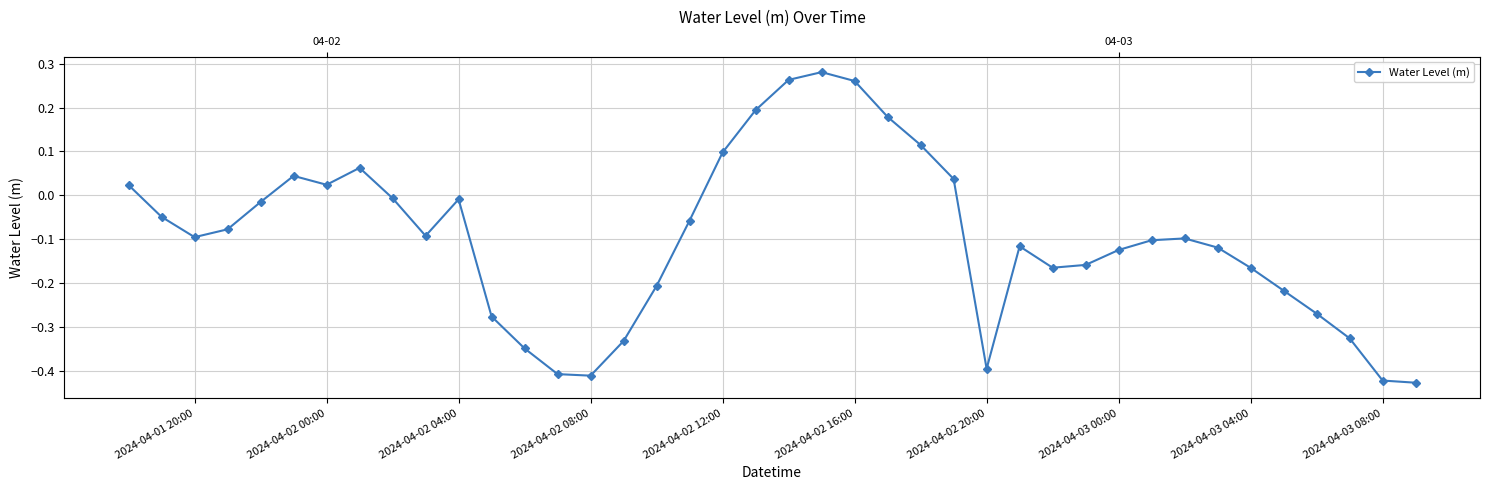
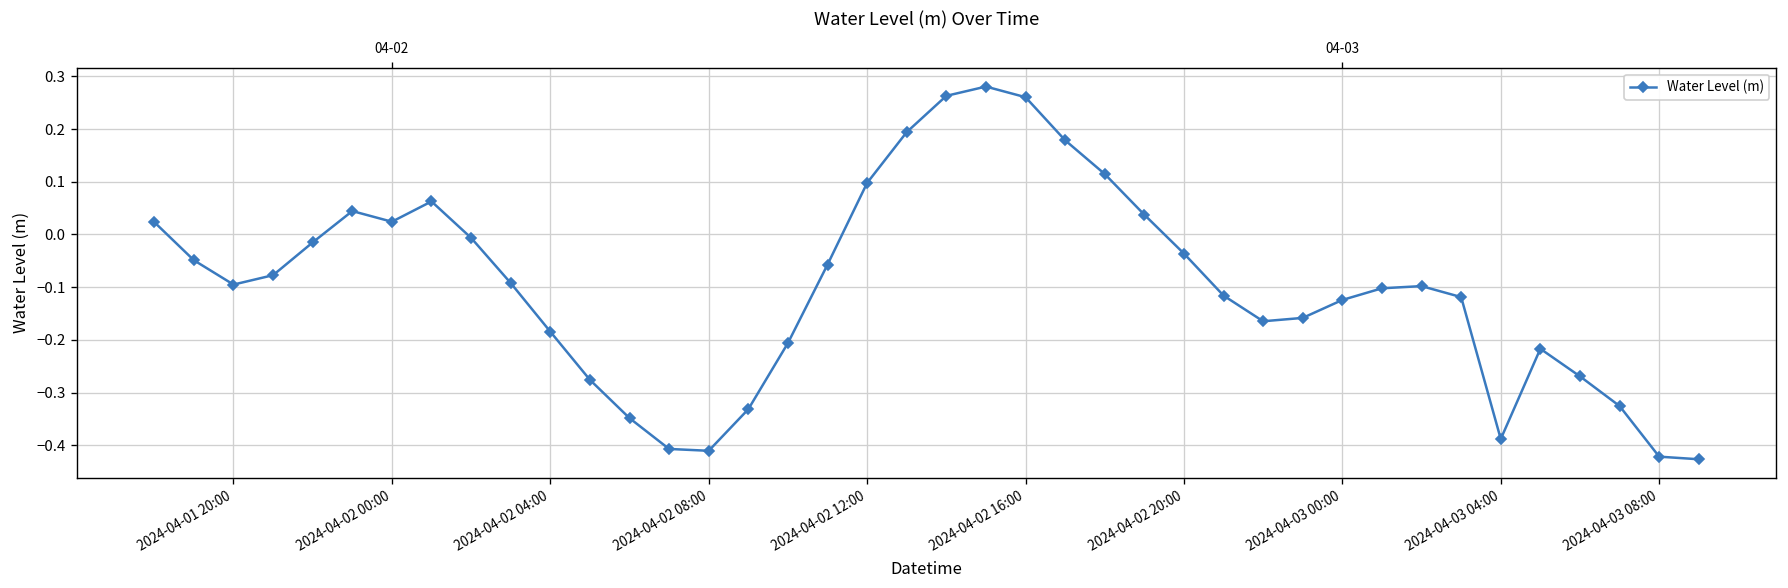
2024-04-02 04:00: -0.01 -> -0.18
2024-04-02 20:00: -0.39 -> -0.04
2024-04-03 04:00: -0.16 -> -0.39
